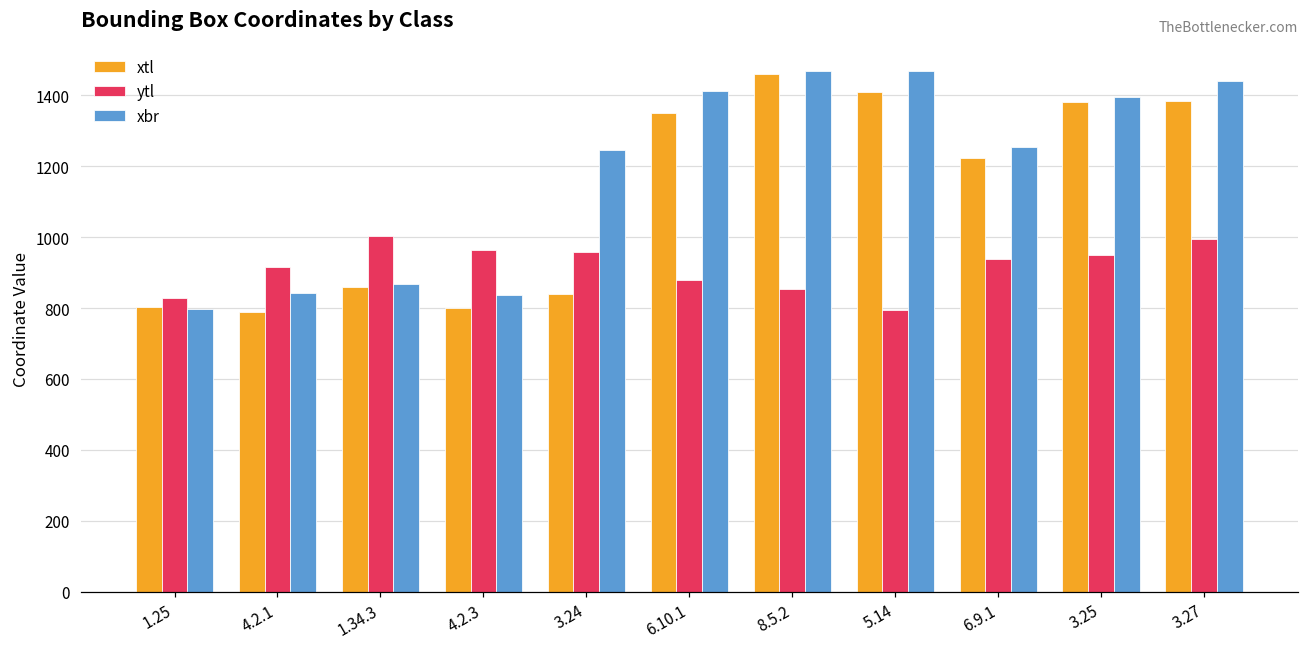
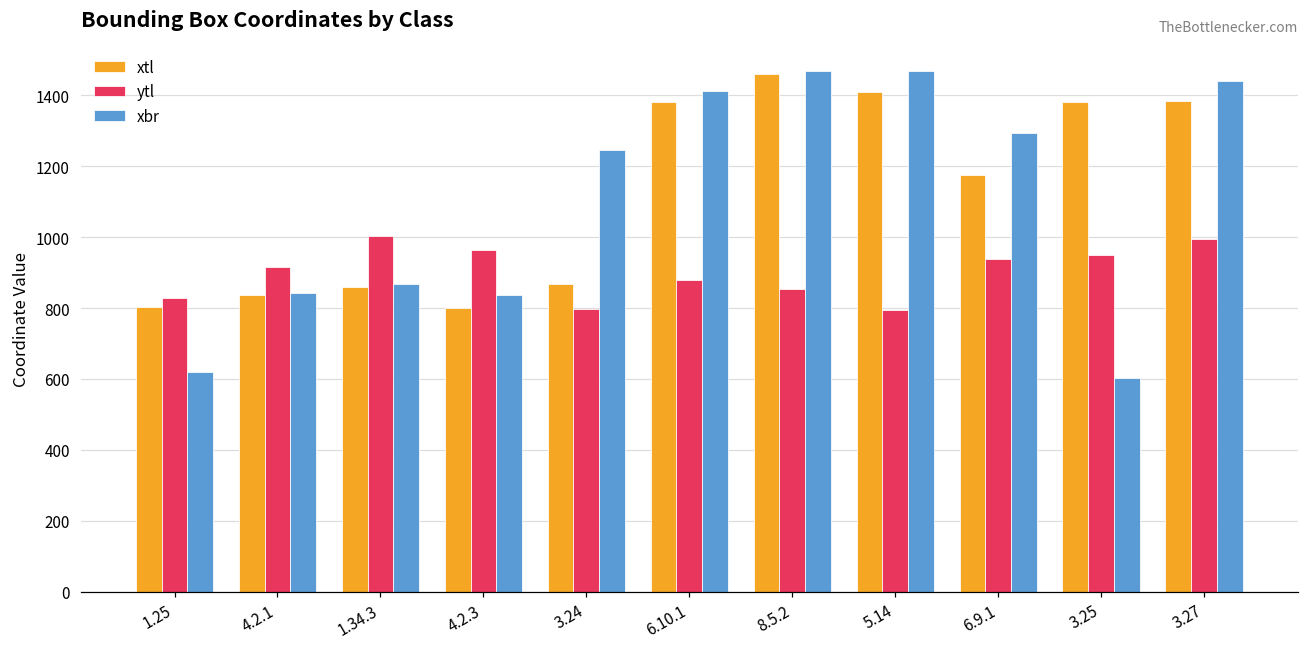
xbr, 1.25: 800 -> 620
xtl, 4.2.1: 790 -> 840
xtl, 3.24: 840 -> 870
ytl, 3.24: 960 -> 800
xtl, 6.10.1: 1350 -> 1380
xtl, 6.9.1: 1220 -> 1170
xbr, 6.9.1: 1250 -> 1290
xbr, 3.25: 1400 -> 600
